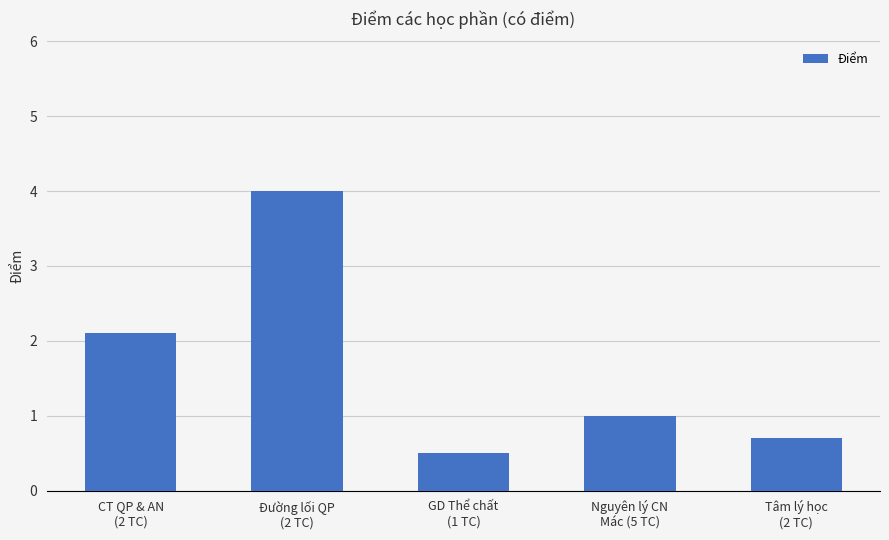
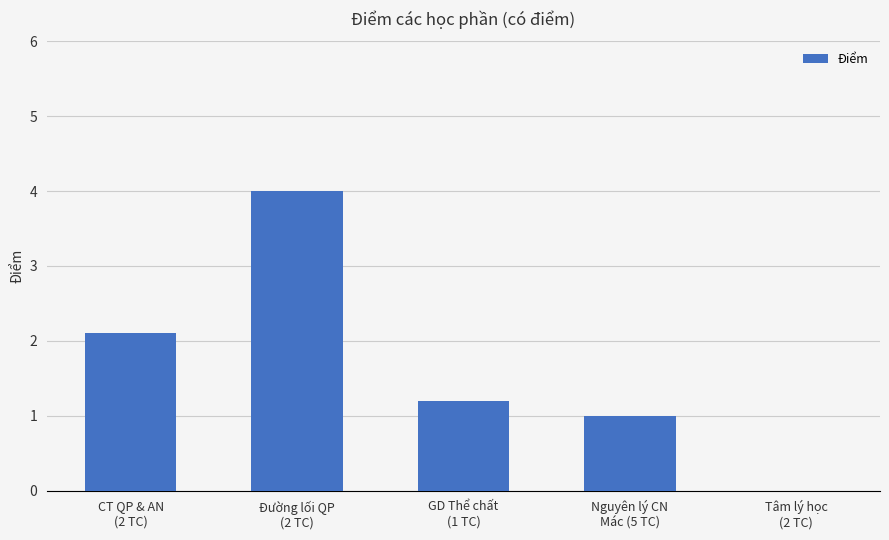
GD Thể chất (1 TC): 0.5 -> 1.2
Tâm lý học (2 TC): 0.7 -> 0.0
